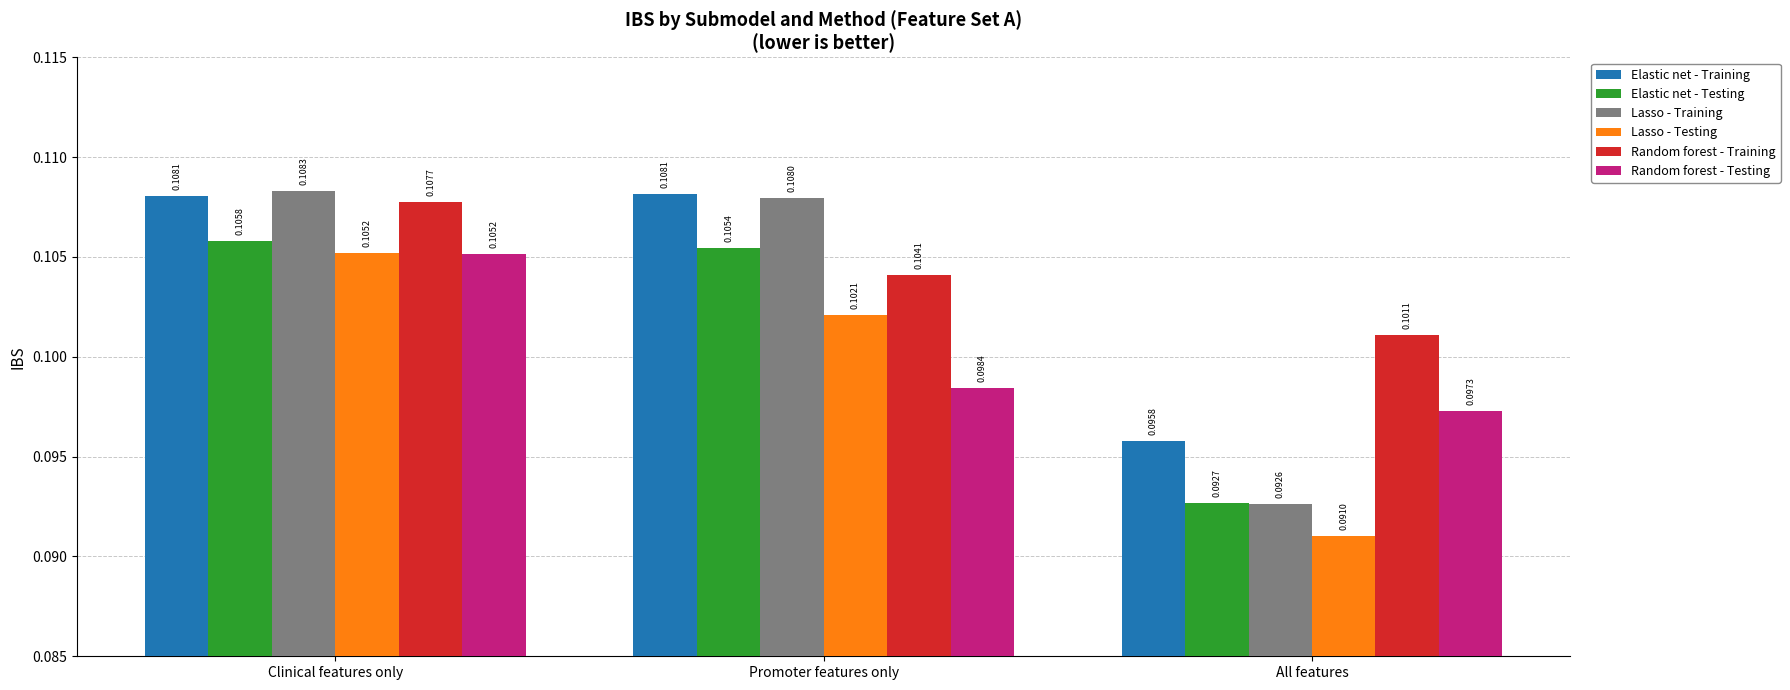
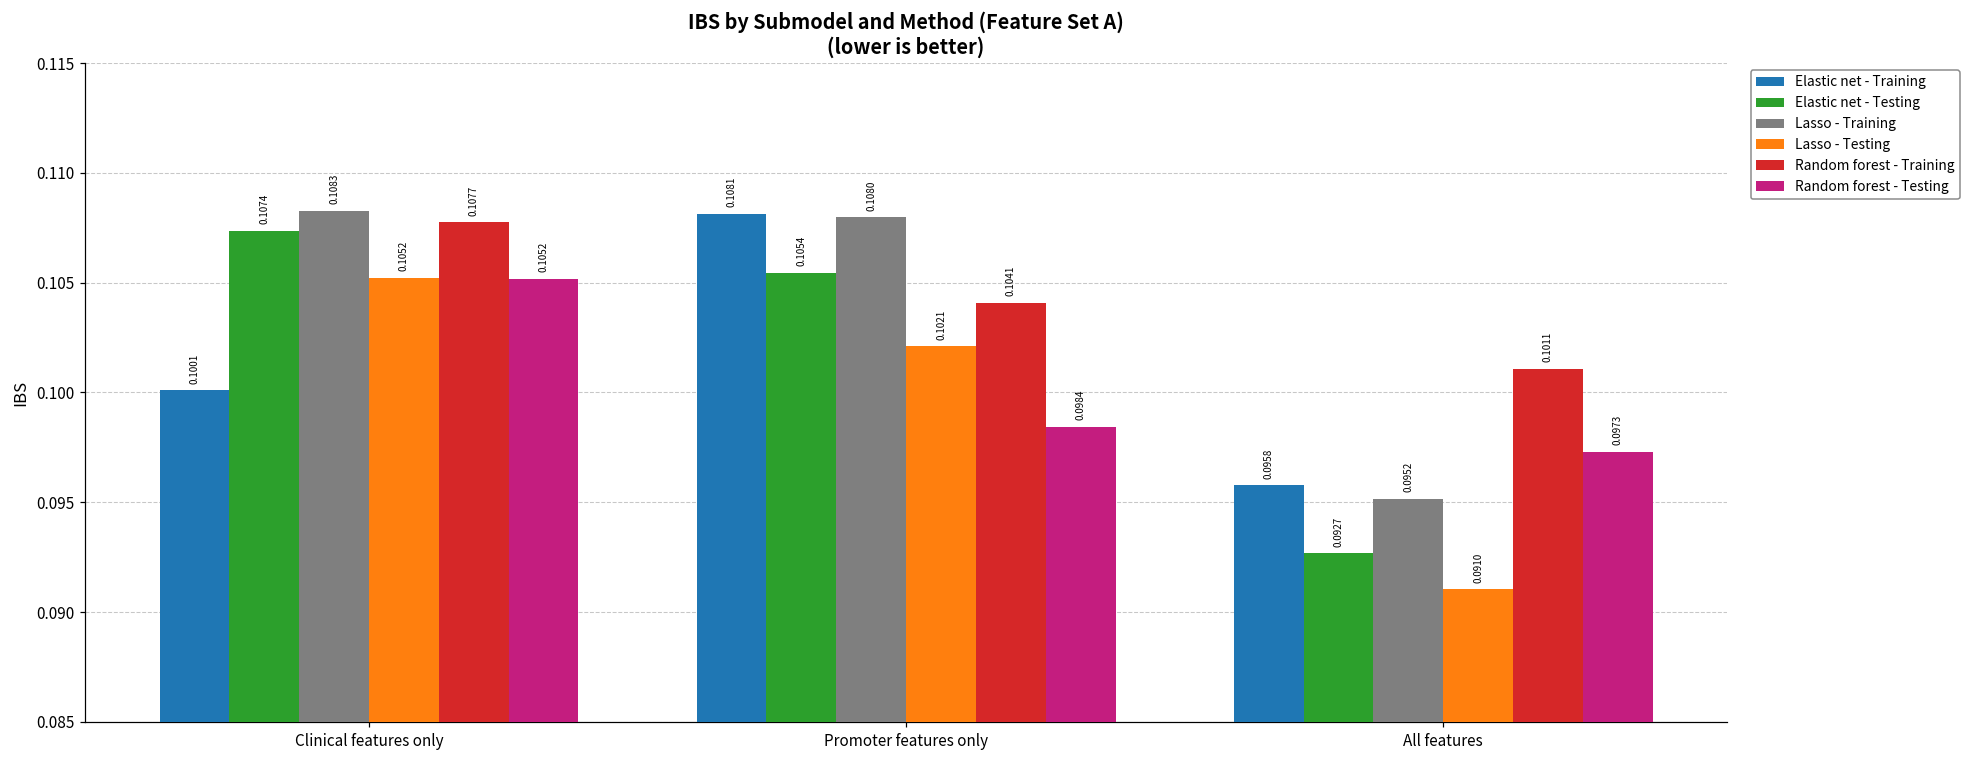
Elastic net - Training, Clinical features only: 0.1081 -> 0.1001
Elastic net - Testing, Clinical features only: 0.1058 -> 0.1074
Lasso - Training, All features: 0.0926 -> 0.0952
